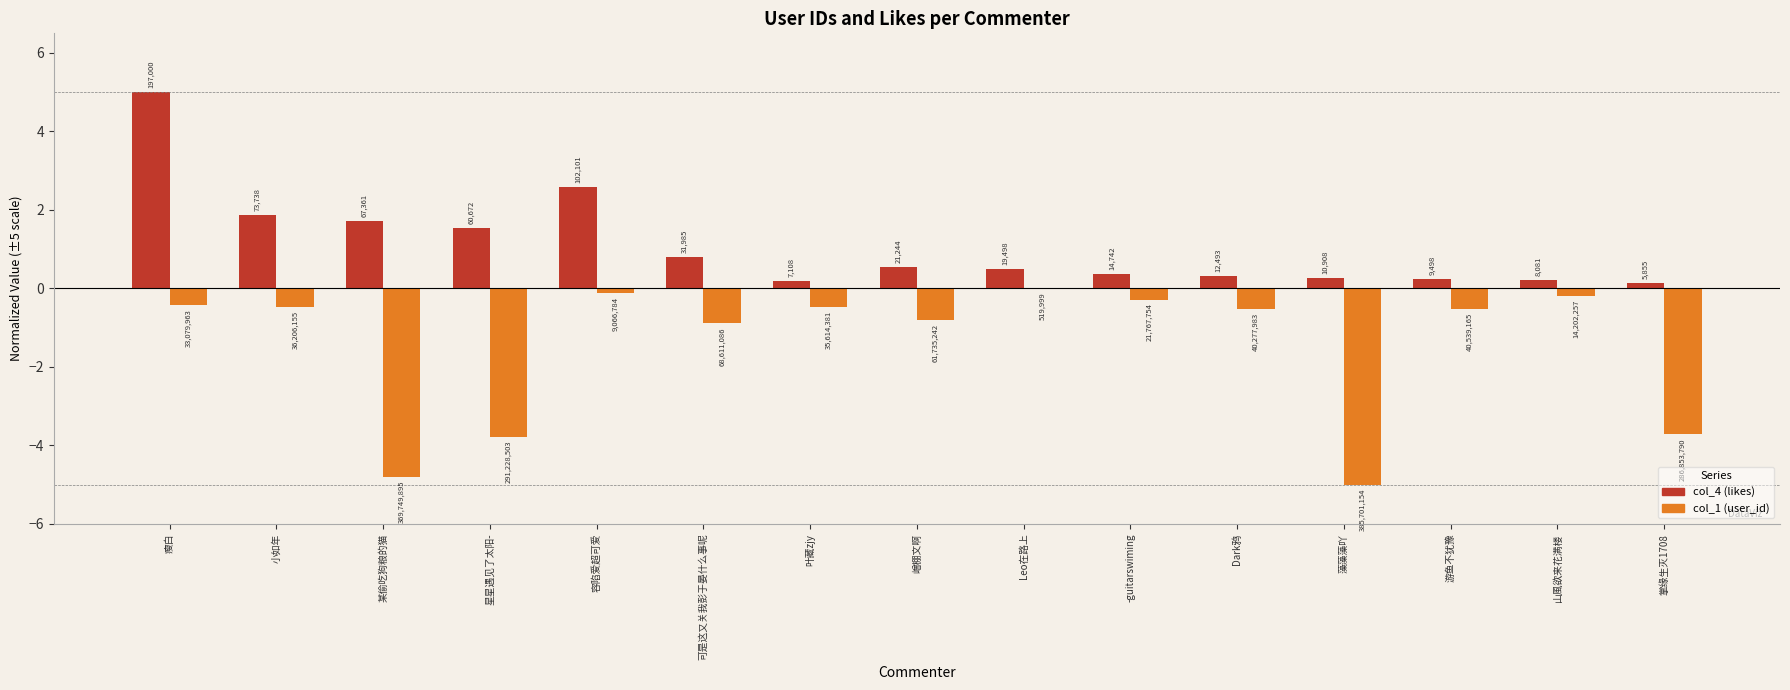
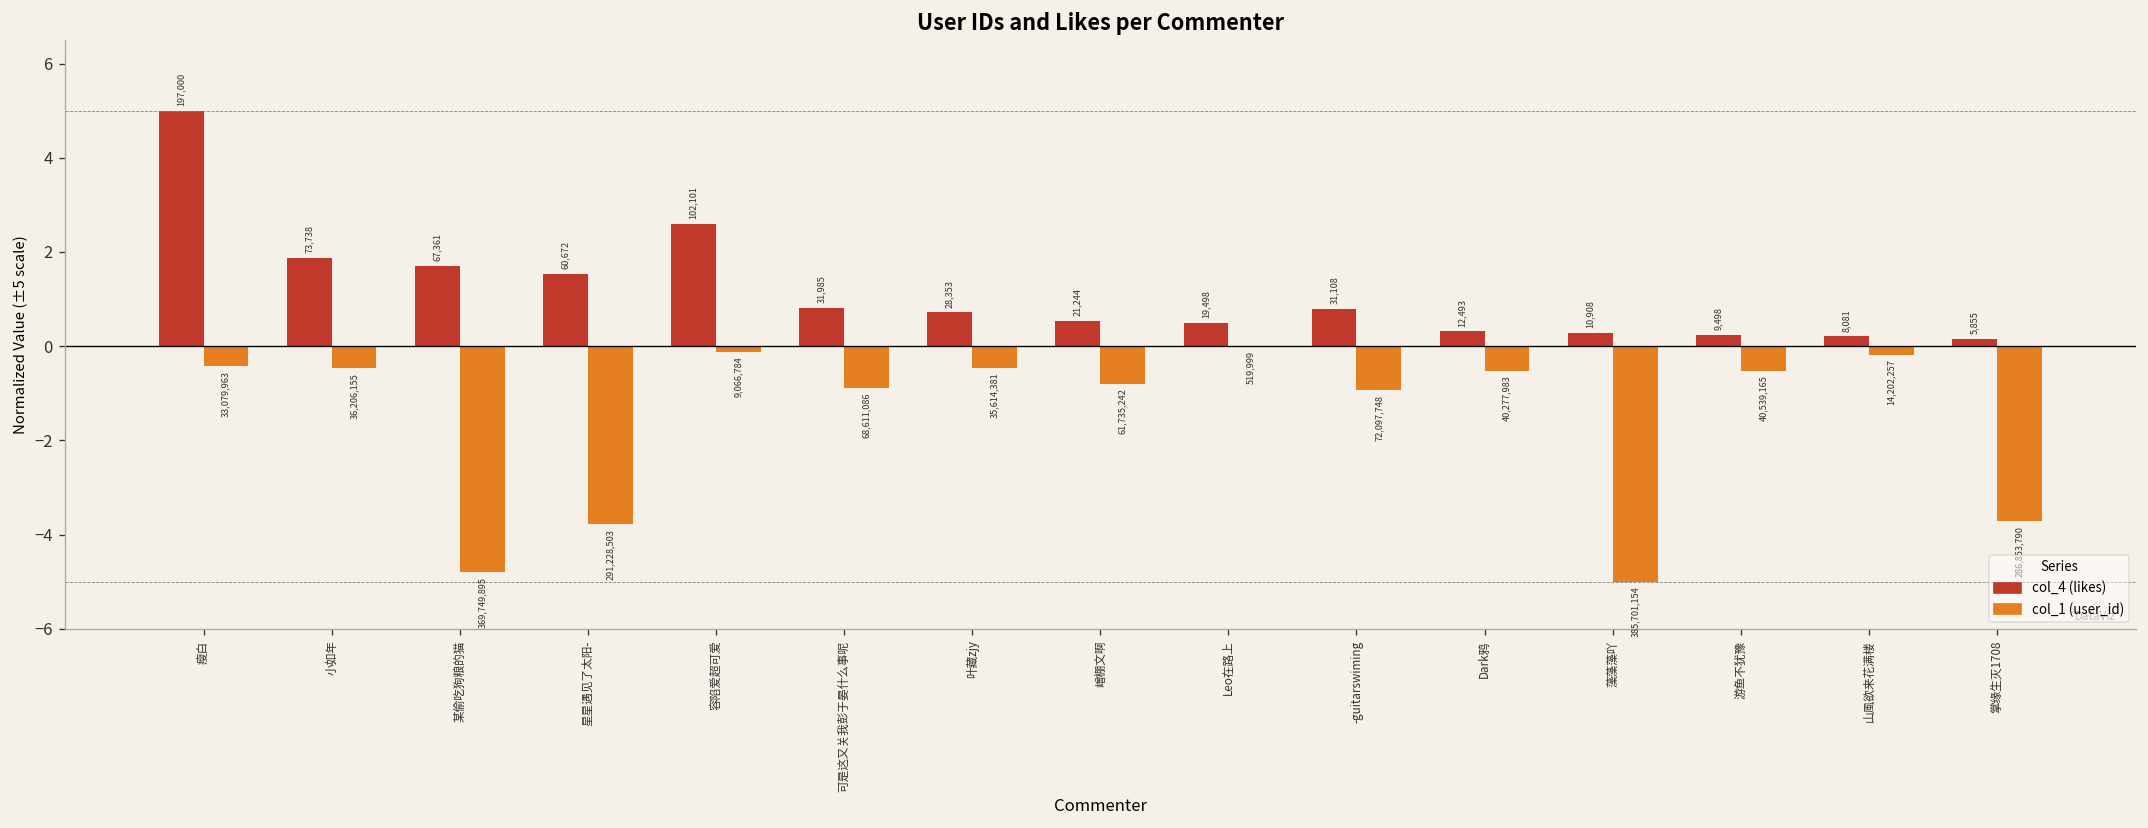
col_4 (likes), 叶藏zjy: 7,108 -> 28,353
col_4 (likes), -guitarswiming: 14,742 -> 31,108
col_1 (user_id), -guitarswiming: 21,767,754 -> 72,097,748
